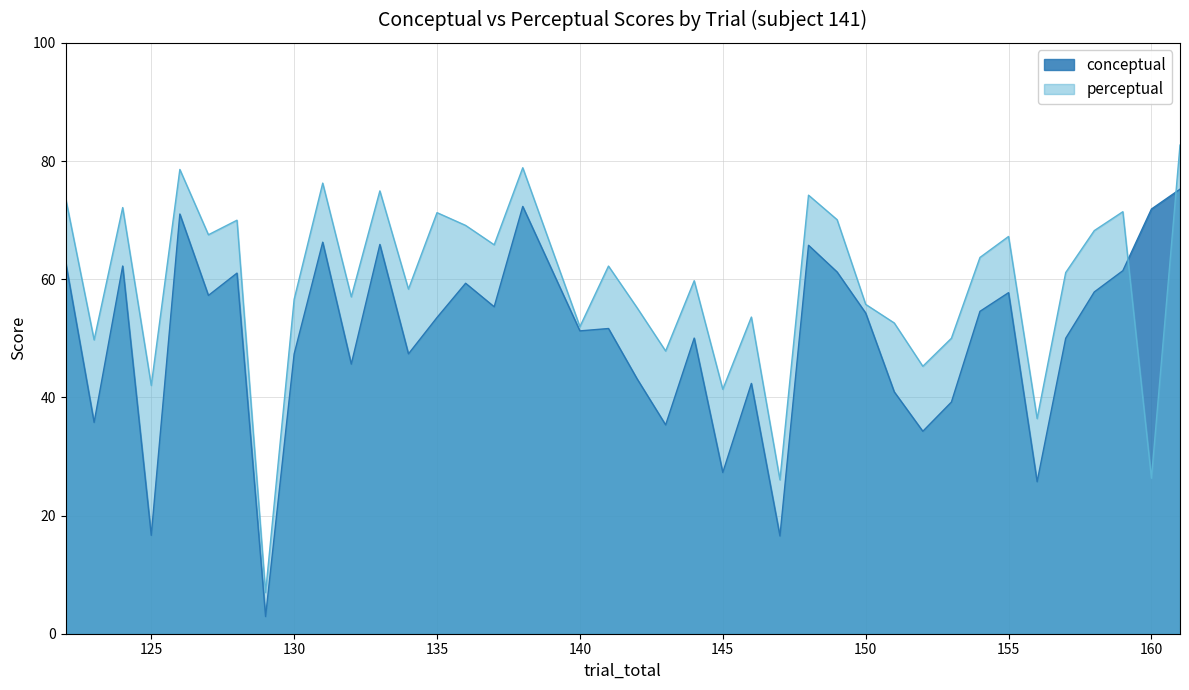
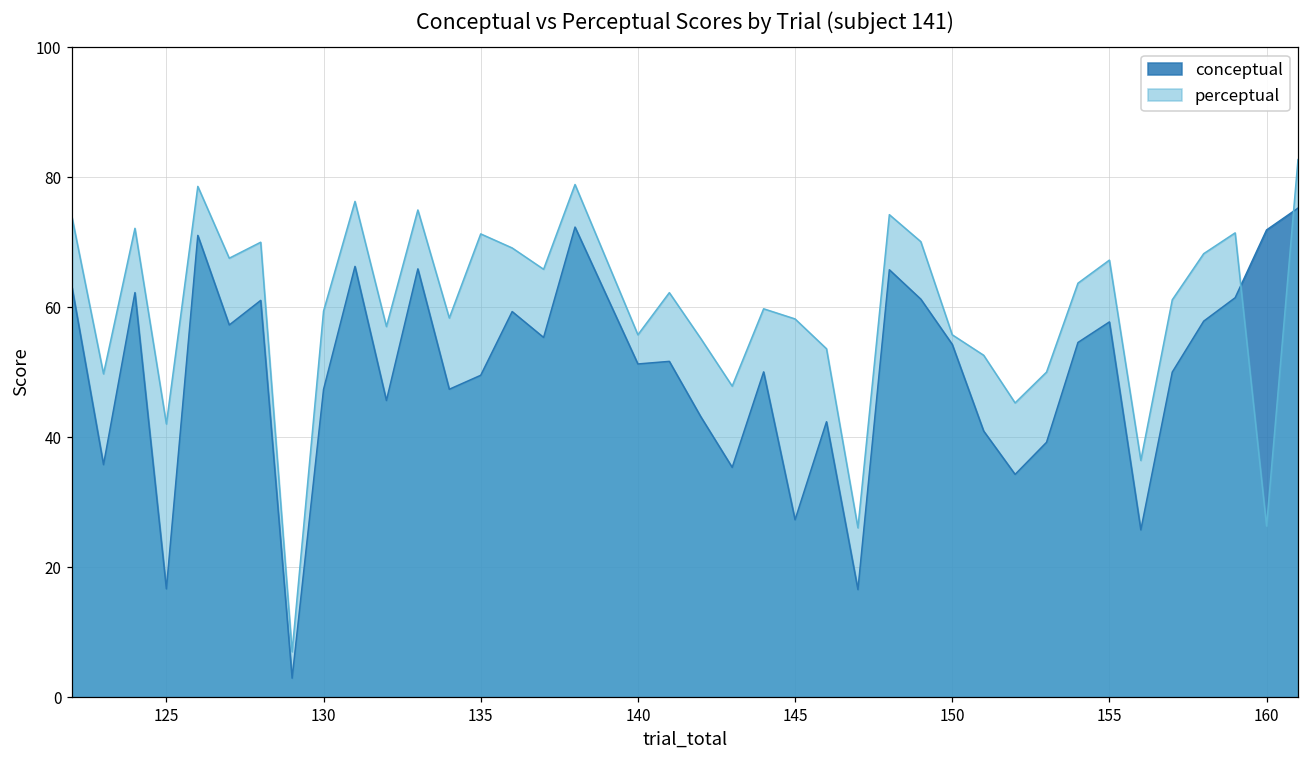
perceptual, 130: 57 -> 59
conceptual, 135: 54 -> 50
perceptual, 140: 52 -> 56
perceptual, 145: 41 -> 58
